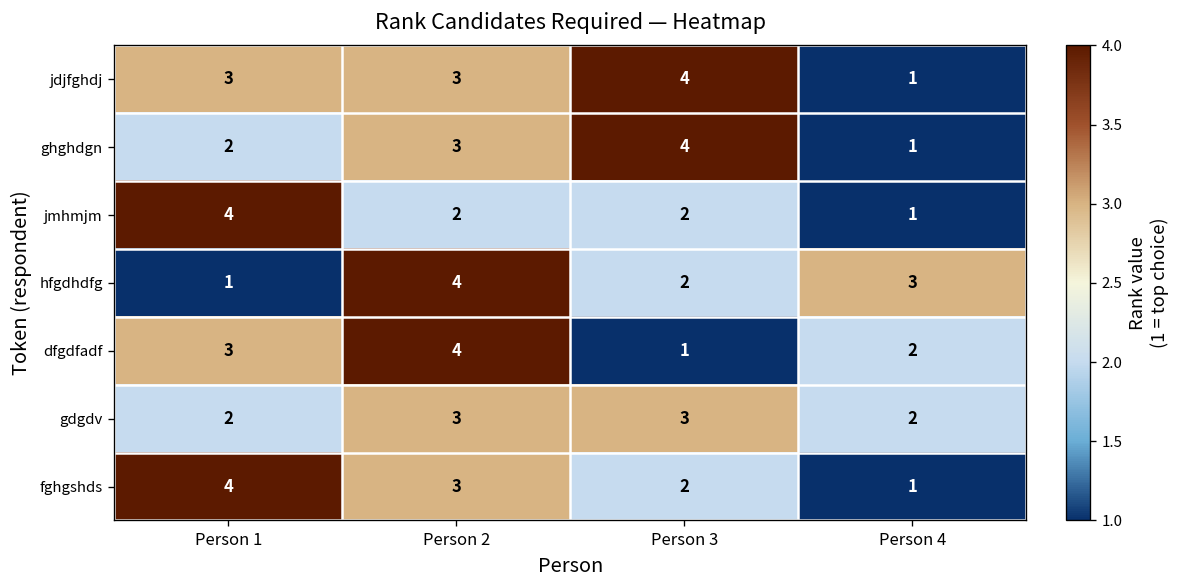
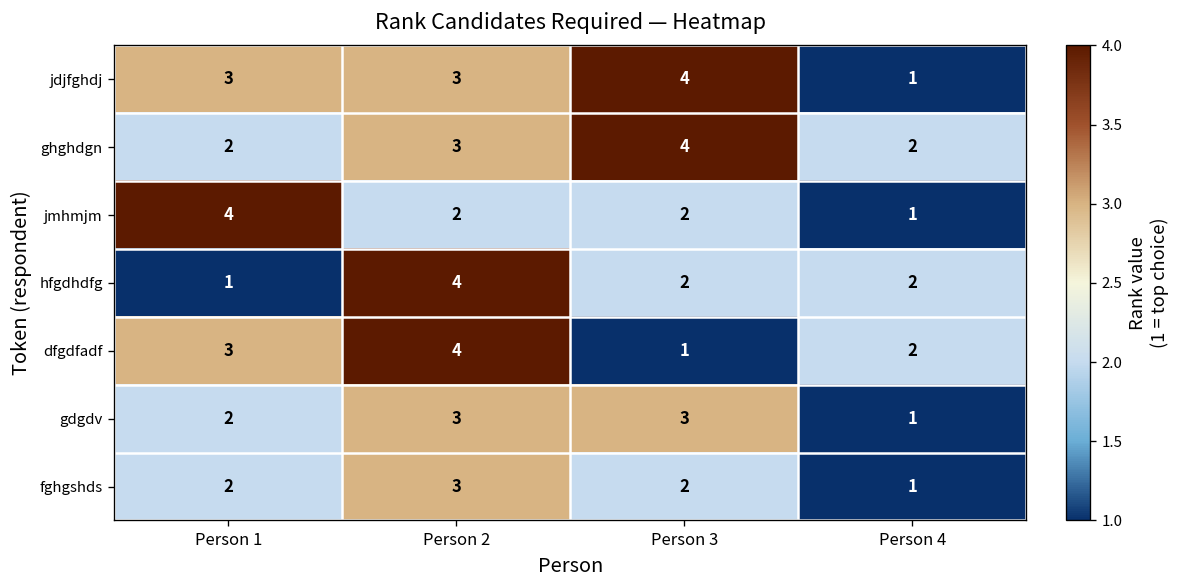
ghghdgn, Person 4: 1 -> 2
hfgdhdfg, Person 4: 3 -> 2
gdgdv, Person 4: 2 -> 1
fghgshds, Person 1: 4 -> 2
